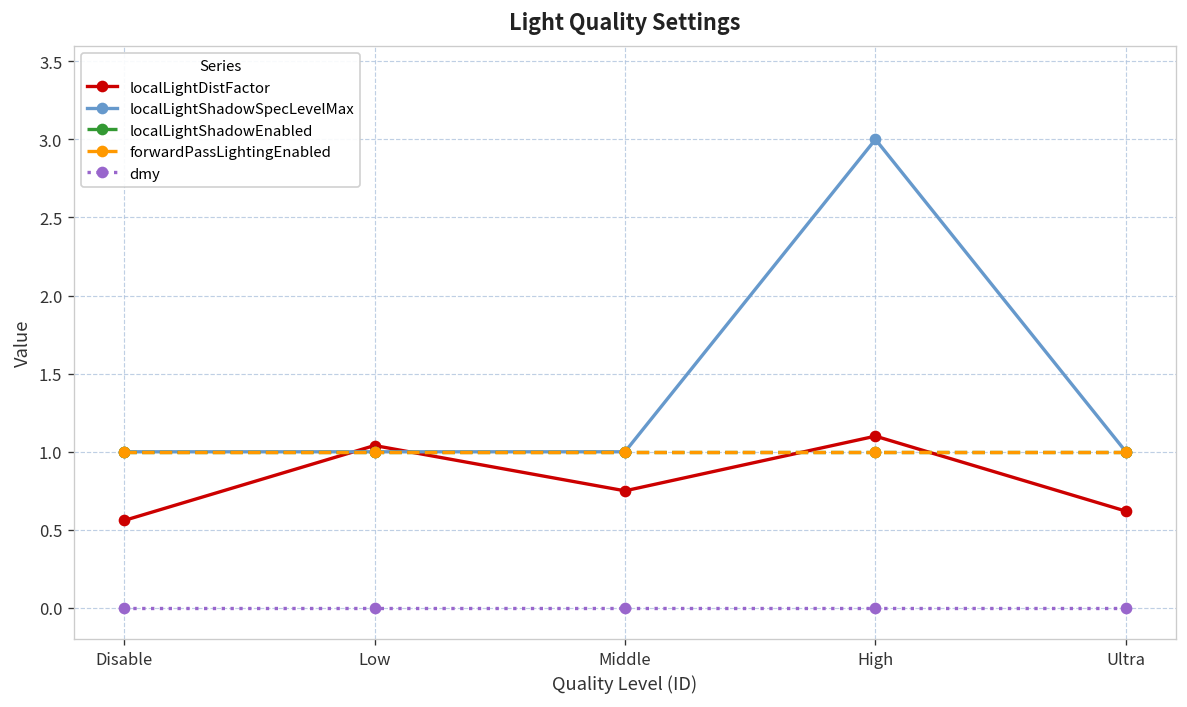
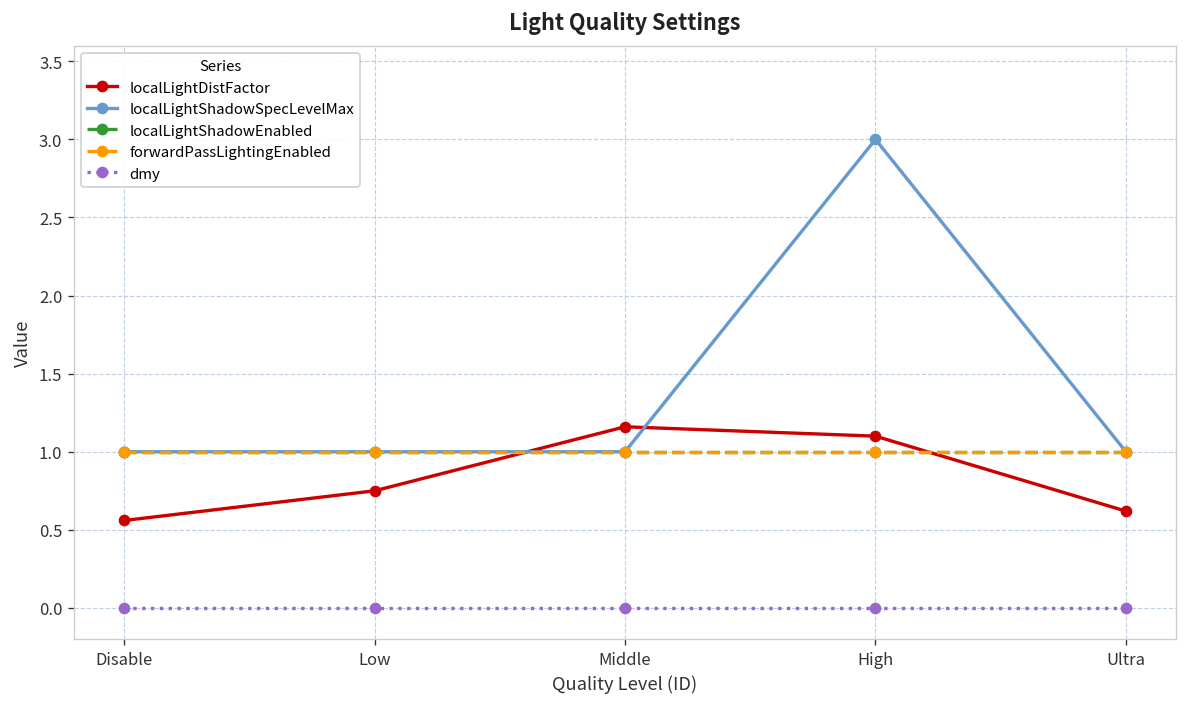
localLightDistFactor, Low: 1.04 -> 0.75
localLightDistFactor, Middle: 0.75 -> 1.16
